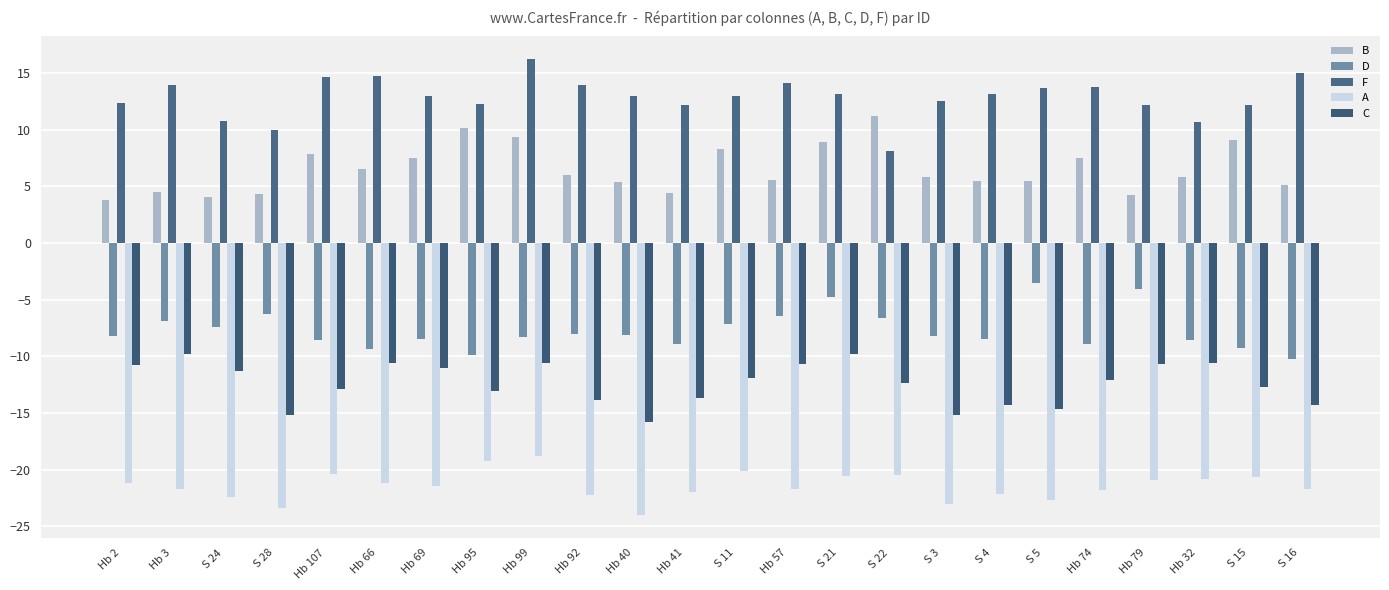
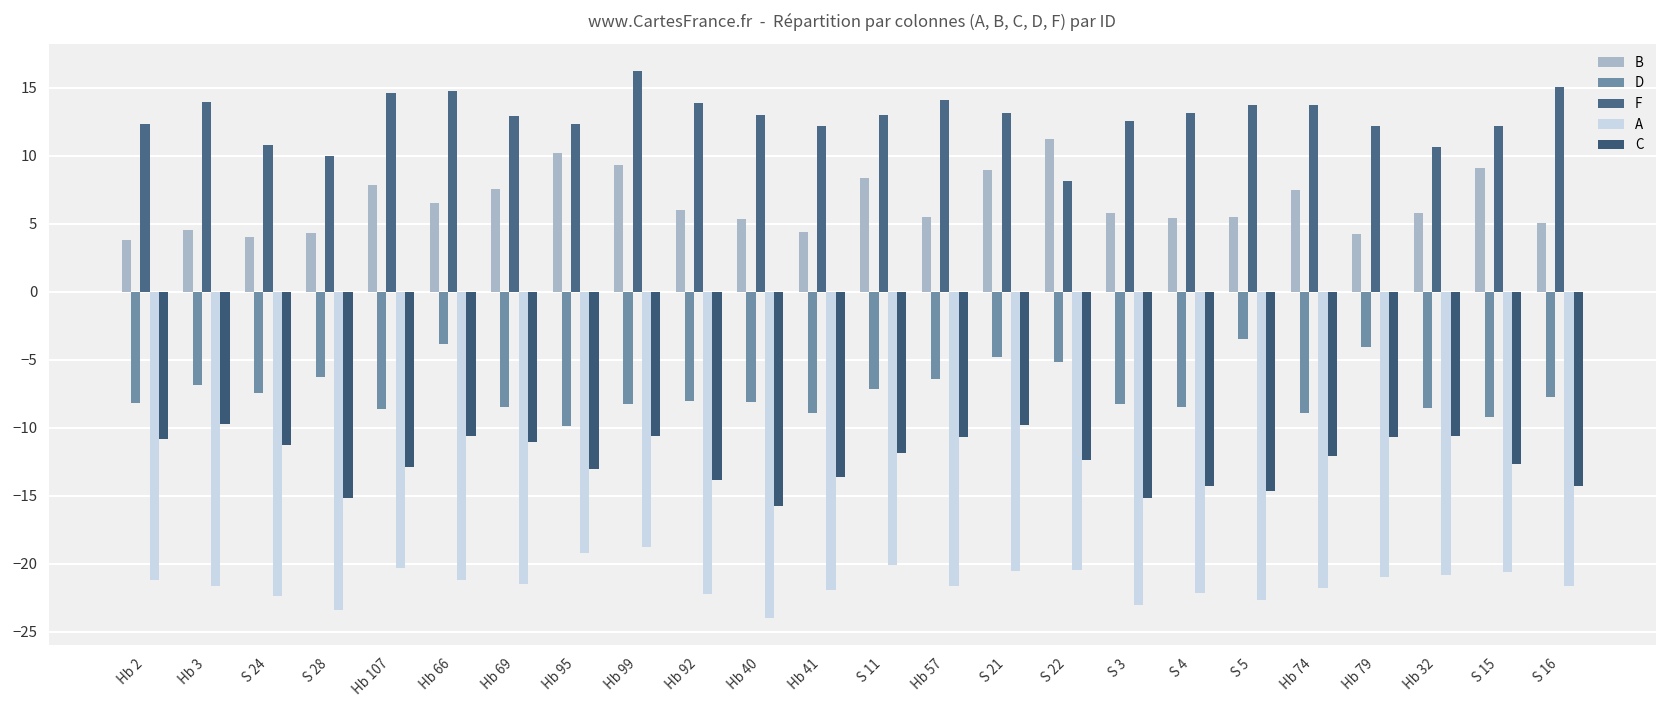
D, Hb 66: -9.3 -> -3.8
D, S 22: -6.6 -> -5.2
D, S 16: -10.2 -> -7.7
